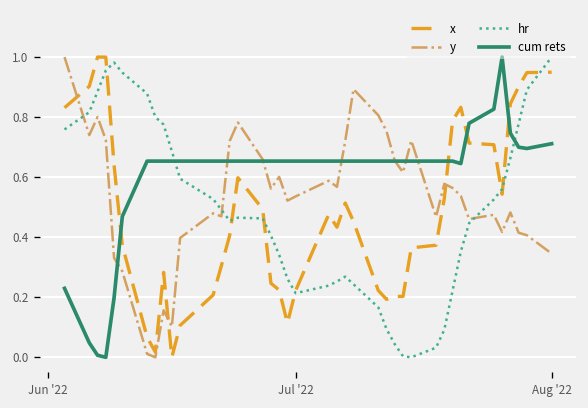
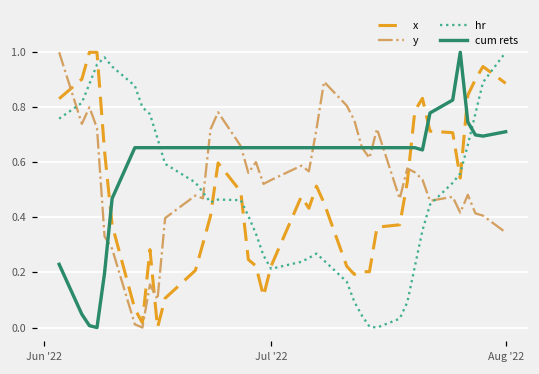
x, Aug '22: 0.95 -> 0.89
